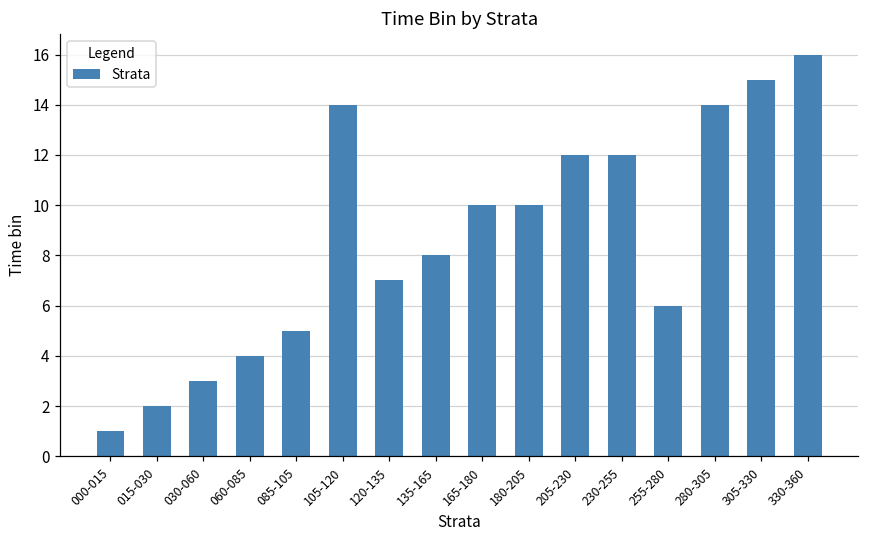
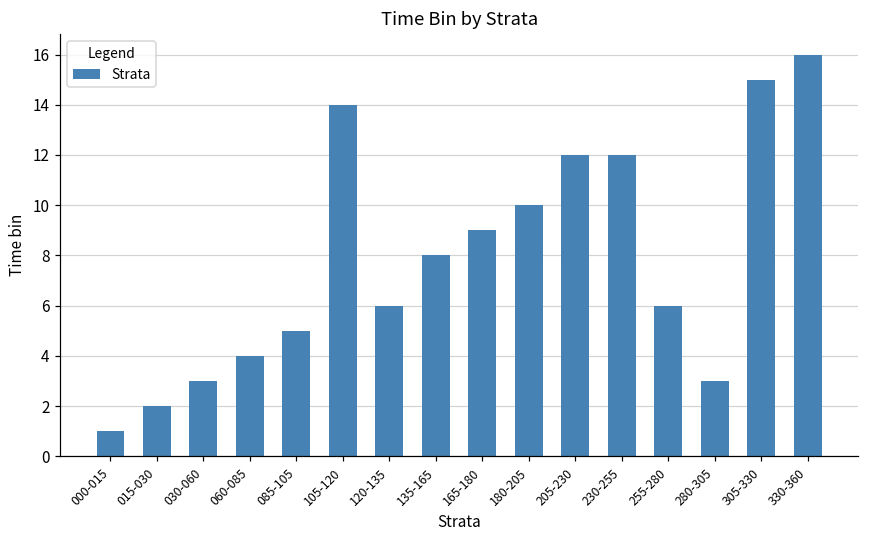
120-135: 7 -> 6
165-180: 10 -> 9
280-305: 14 -> 3
